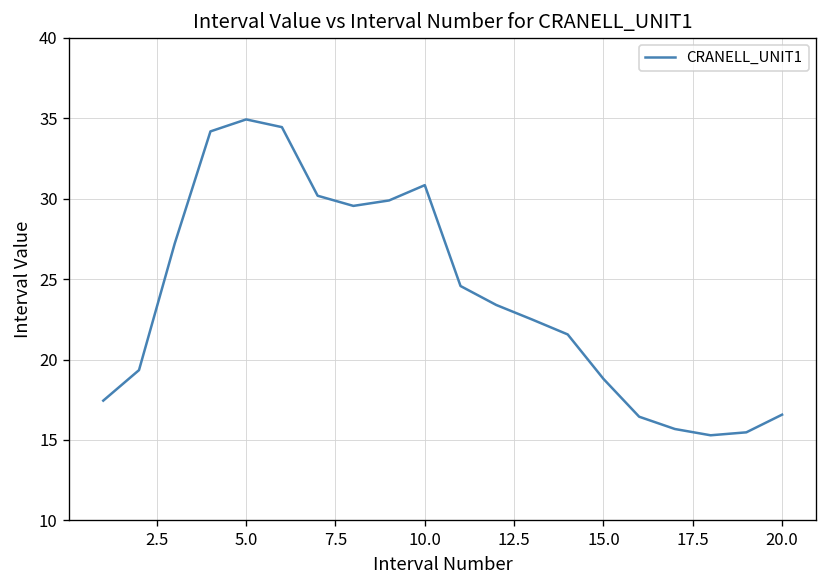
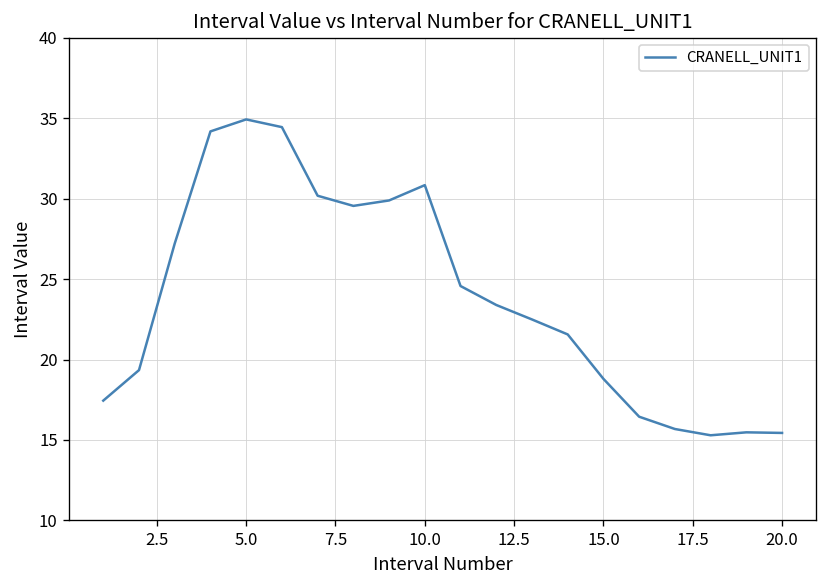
20.0: 16.6 -> 15.4
